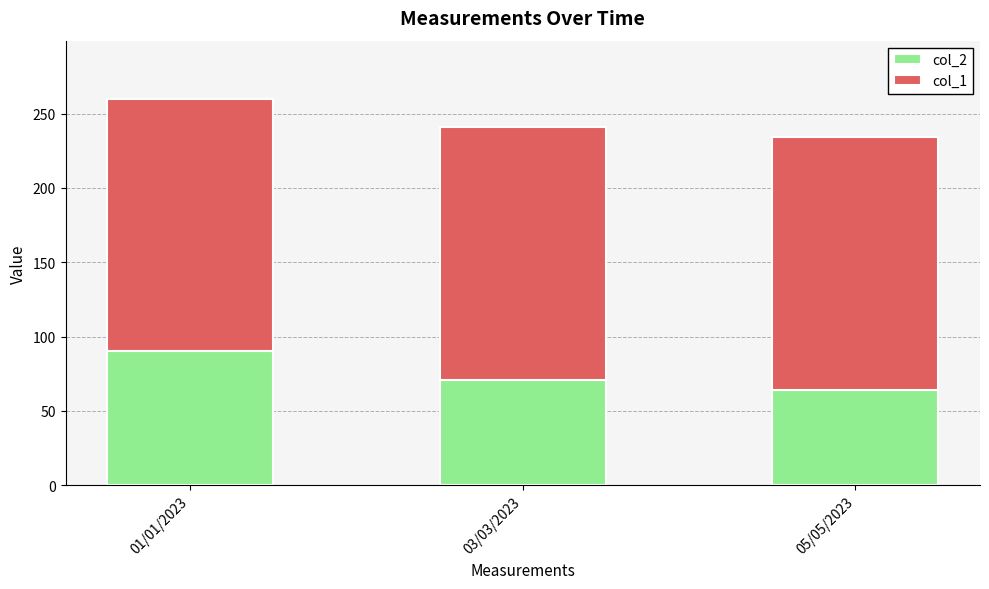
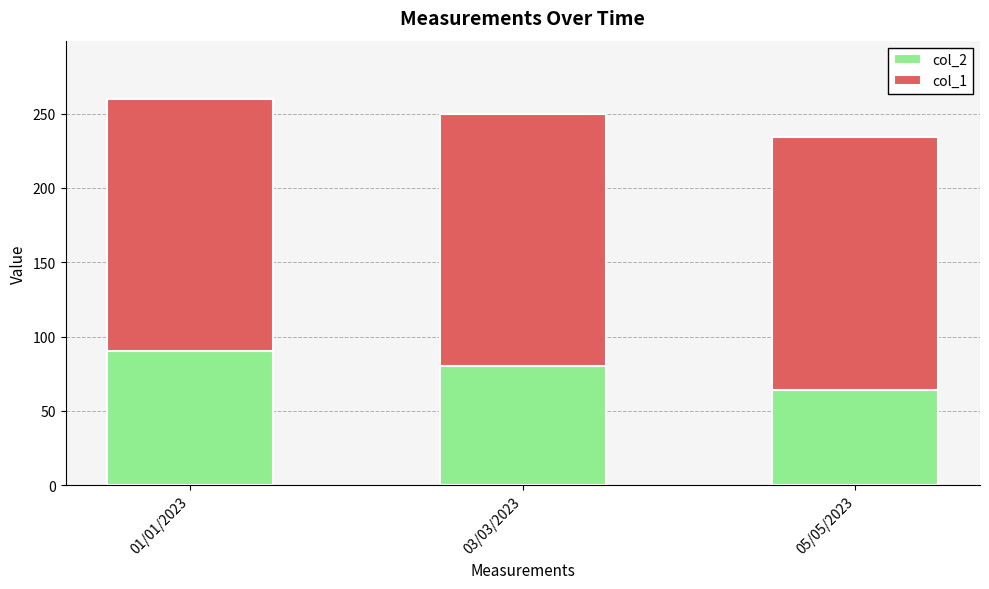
col_2, 03/03/2023: 71 -> 80
